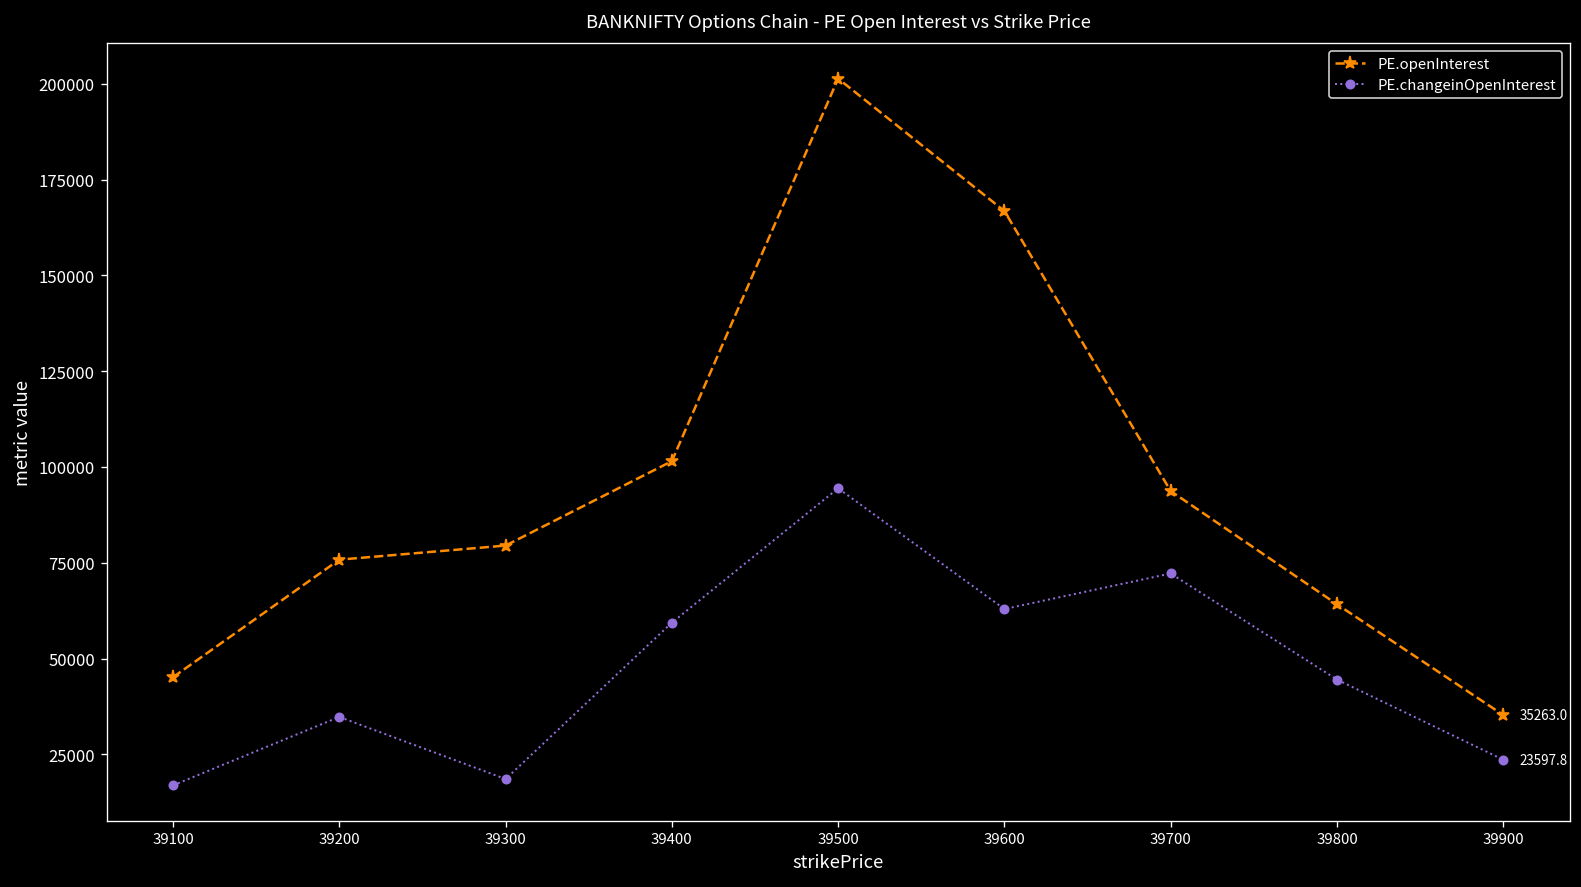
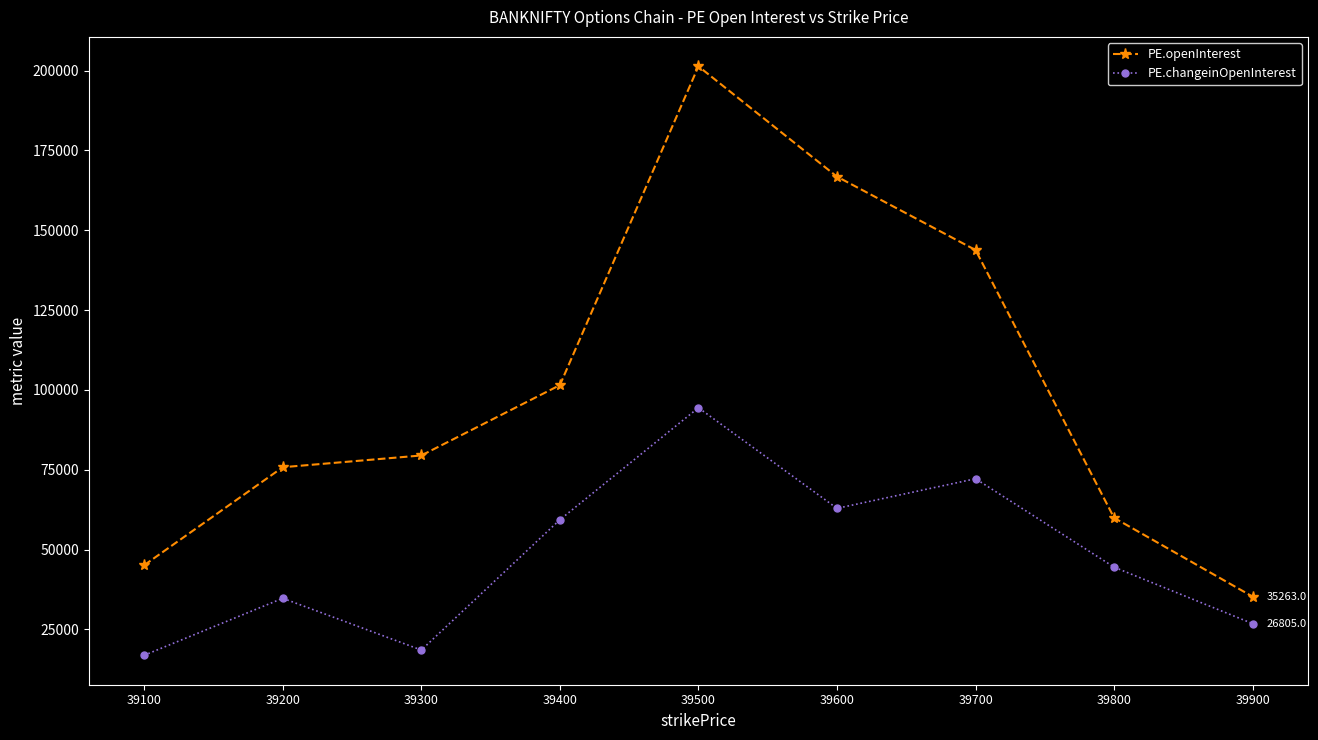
PE.openInterest, 39700: 94000 -> 144000
PE.openInterest, 39800: 64000 -> 60000
PE.changeinOpenInterest, 39900: 23597.8 -> 26805.0
